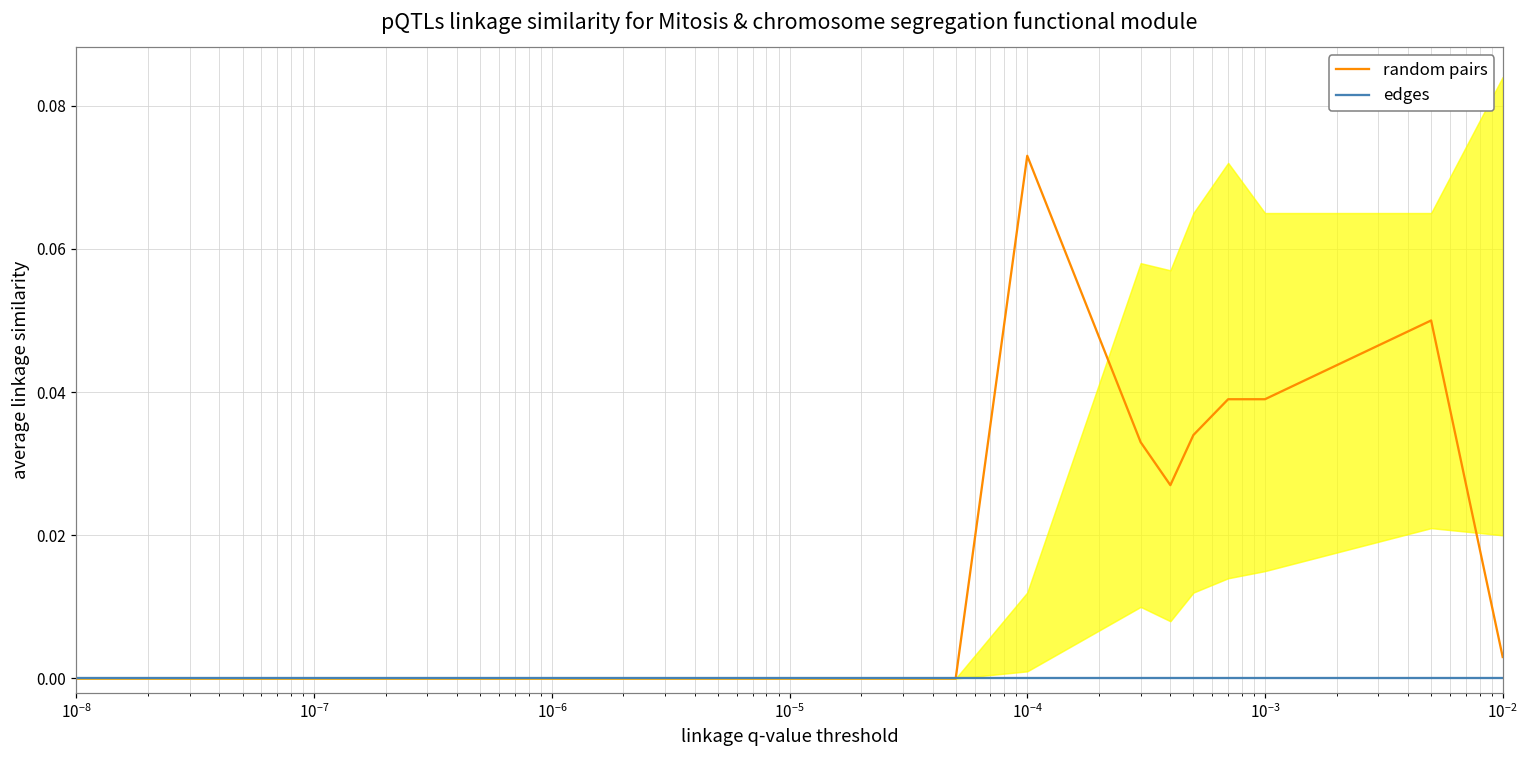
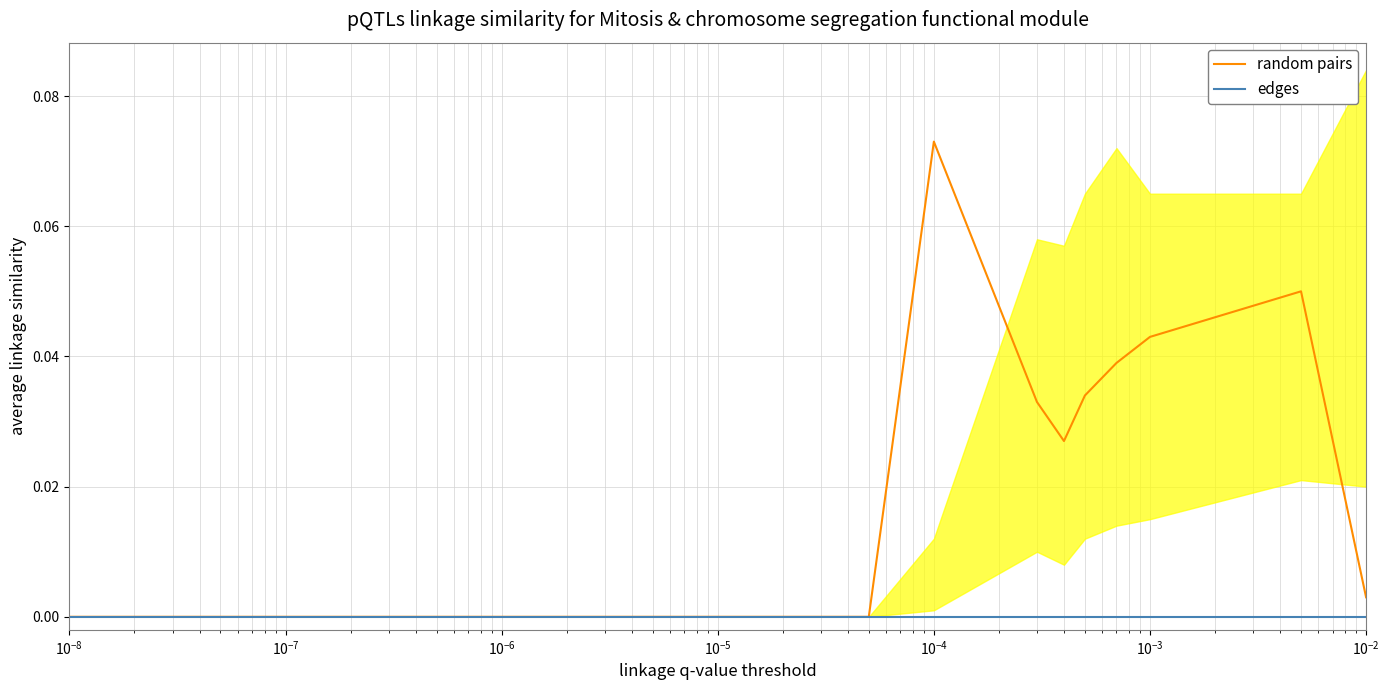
random pairs, 10^-3: 0.039 -> 0.043
